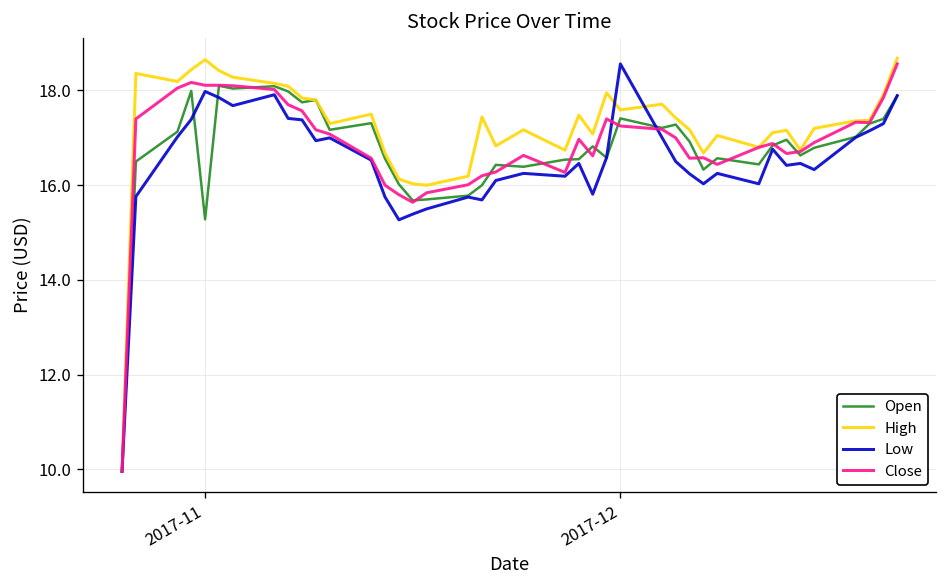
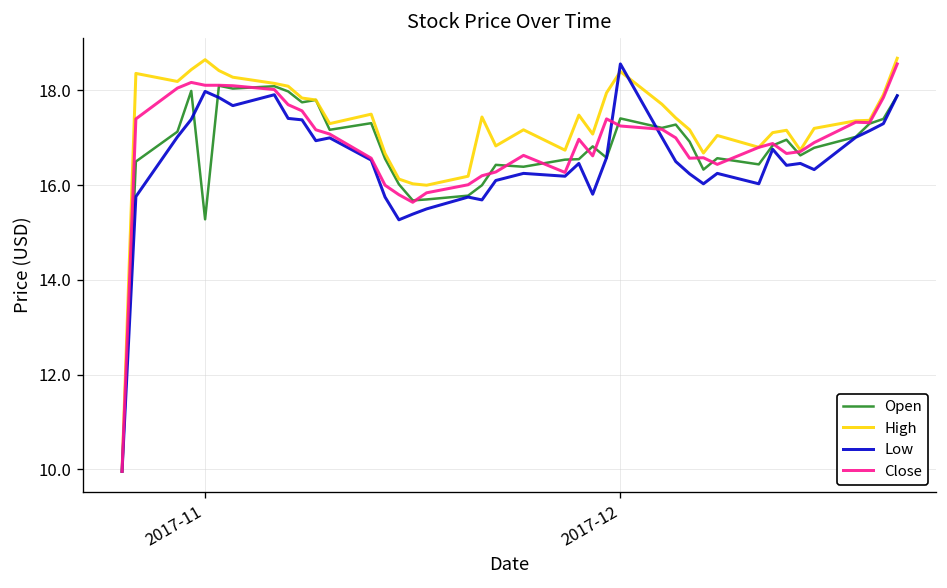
High, 2017-12: 17.6 -> 18.4
